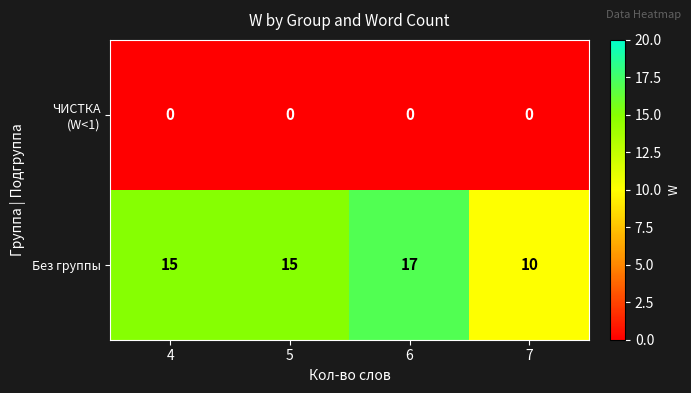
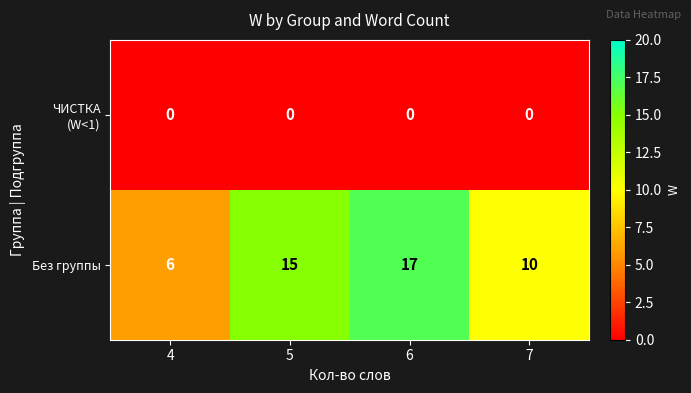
Без группы, 4: 15 -> 6
